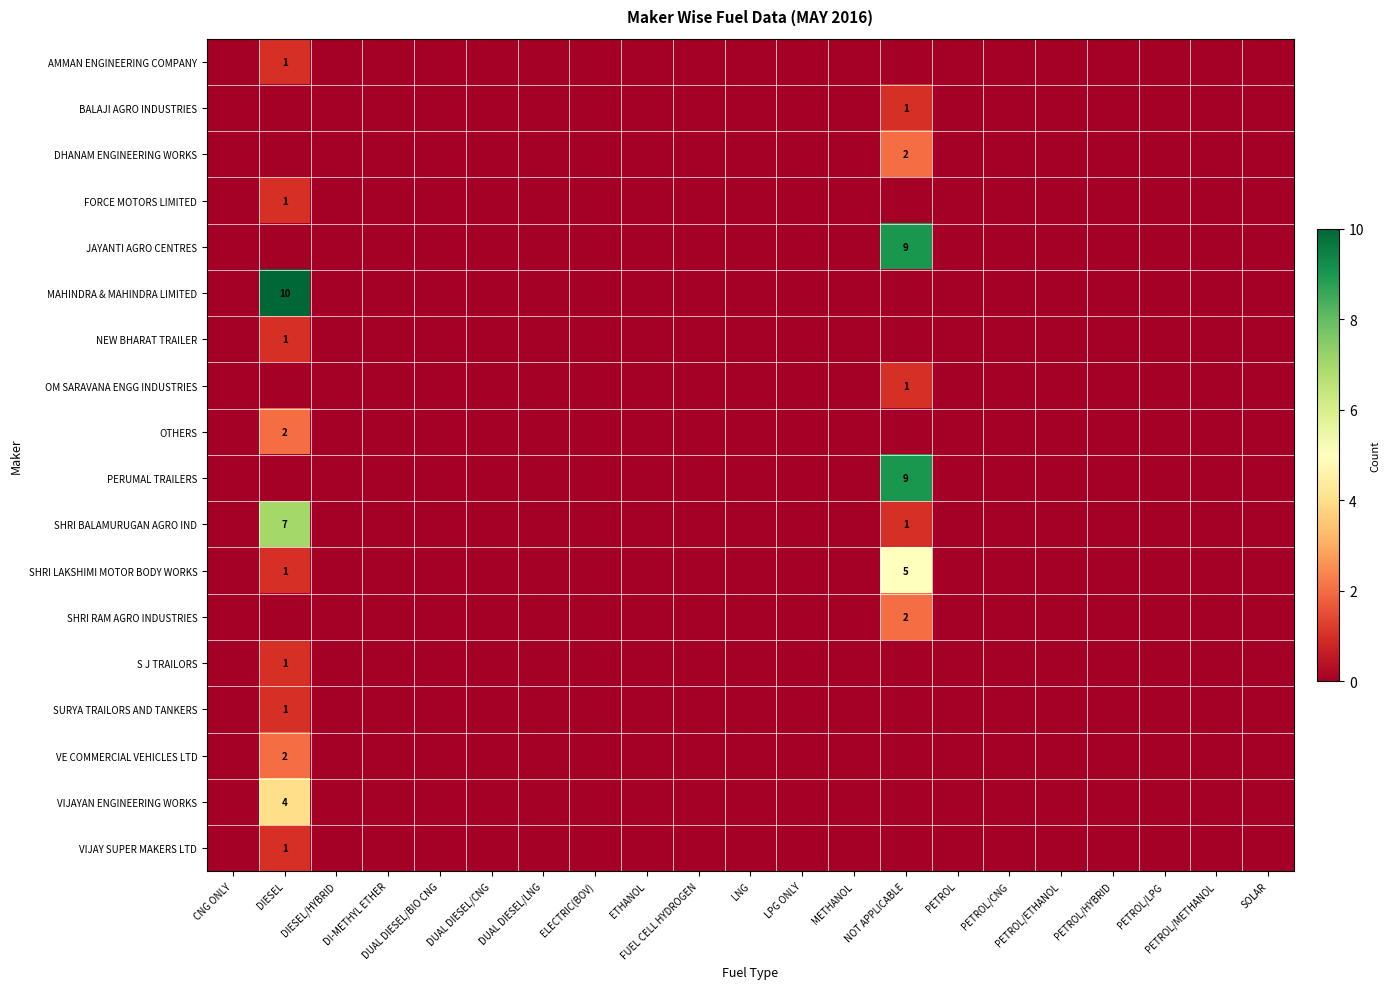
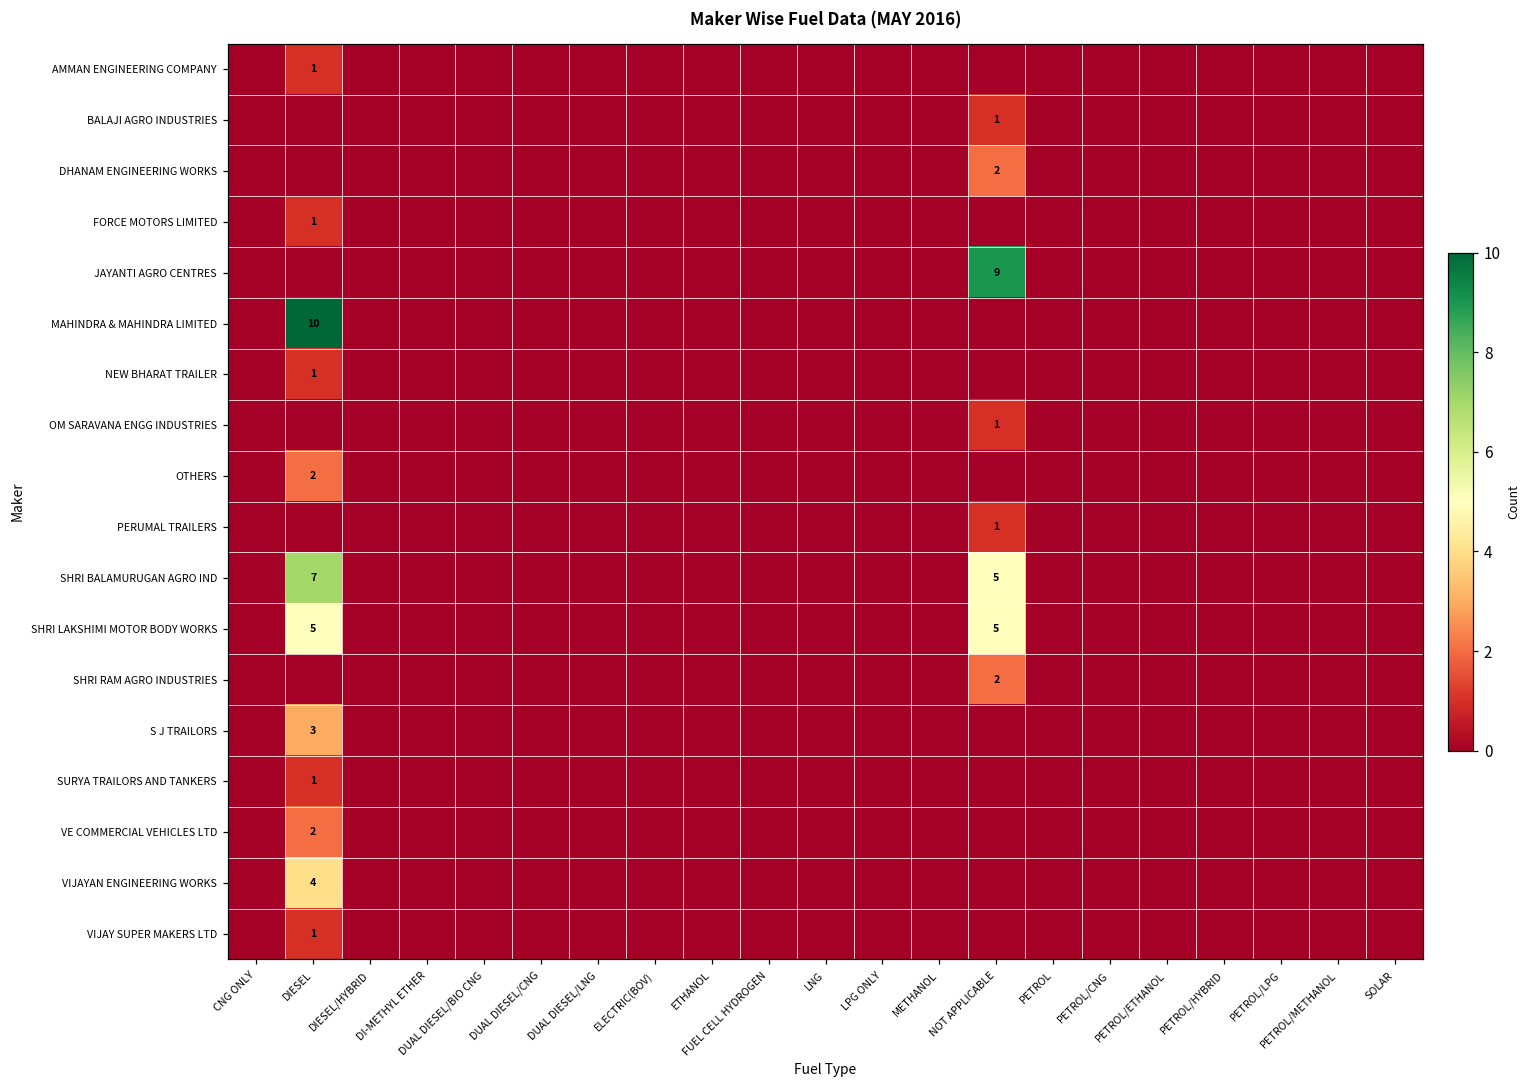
PERUMAL TRAILERS, NOT APPLICABLE: 9 -> 1
SHRI BALAMURUGAN AGRO IND, NOT APPLICABLE: 1 -> 5
SHRI LAKSHIMI MOTOR BODY WORKS, DIESEL: 1 -> 5
S J TRAILORS, DIESEL: 1 -> 3
